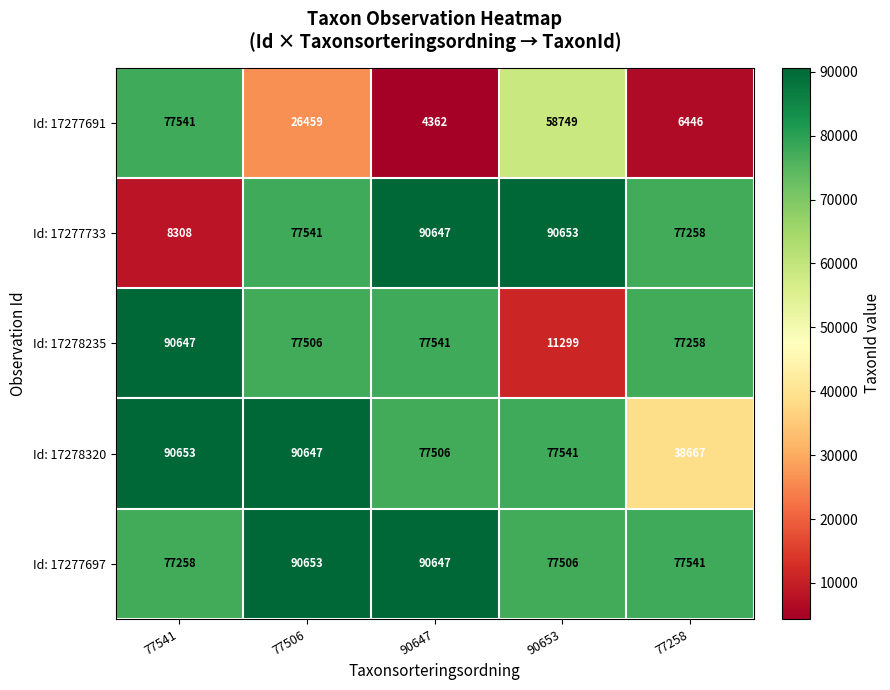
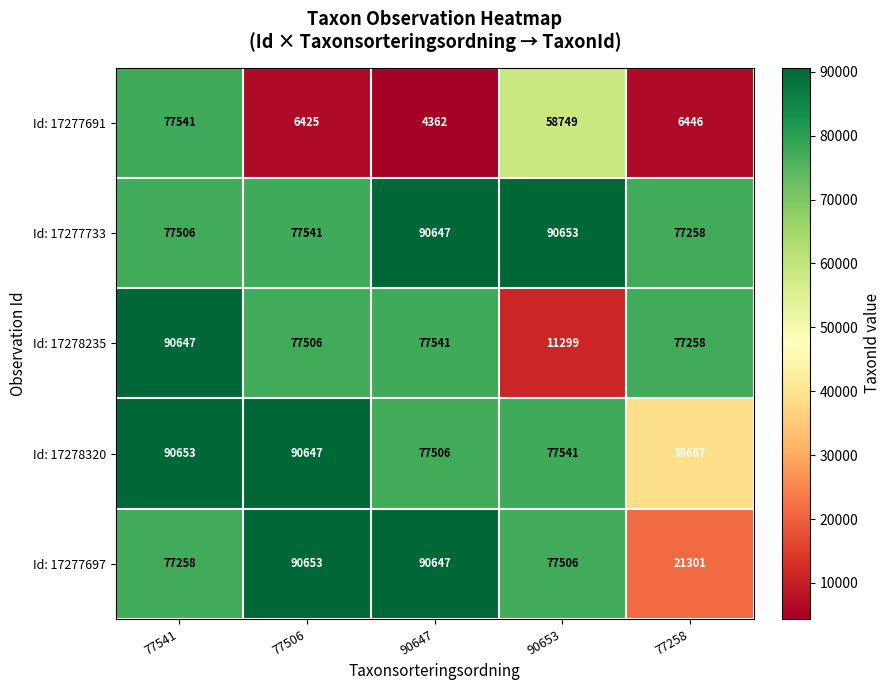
Id: 17277691, 77506: 26459 -> 6425
Id: 17277733, 77541: 8308 -> 77506
Id: 17277697, 77258: 77541 -> 21301
